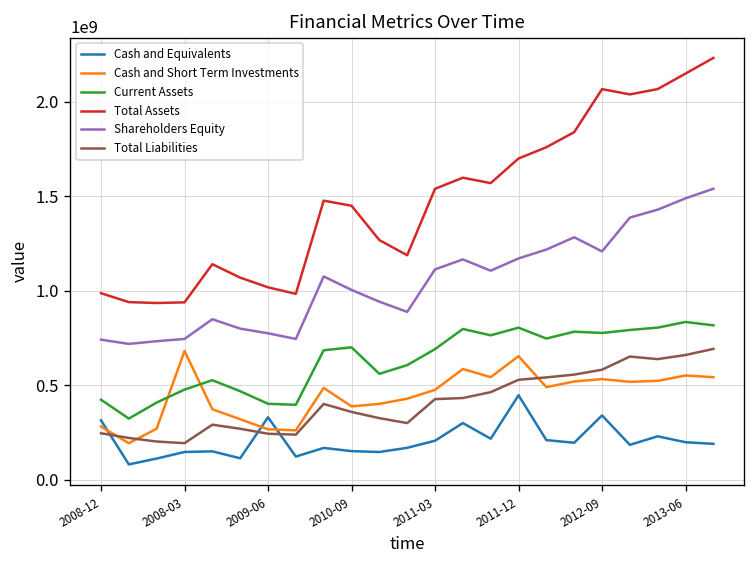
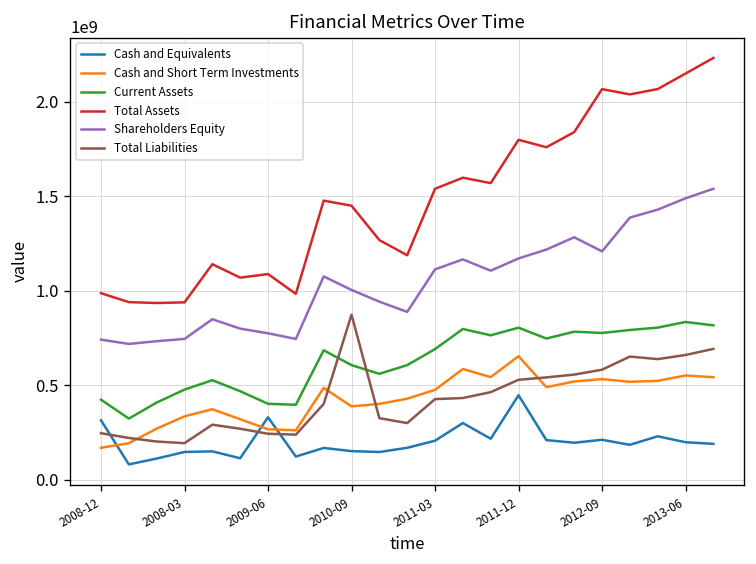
Cash and Short Term Investments, 2008-12: 280000000 -> 170000000
Cash and Short Term Investments, 2008-03: 680000000 -> 340000000
Total Assets, 2009-06: 1020000000 -> 1090000000
Current Assets, 2010-09: 700000000 -> 610000000
Total Liabilities, 2010-09: 360000000 -> 870000000
Total Assets, 2011-12: 1700000000 -> 1800000000
Cash and Equivalents, 2012-09: 340000000 -> 210000000
